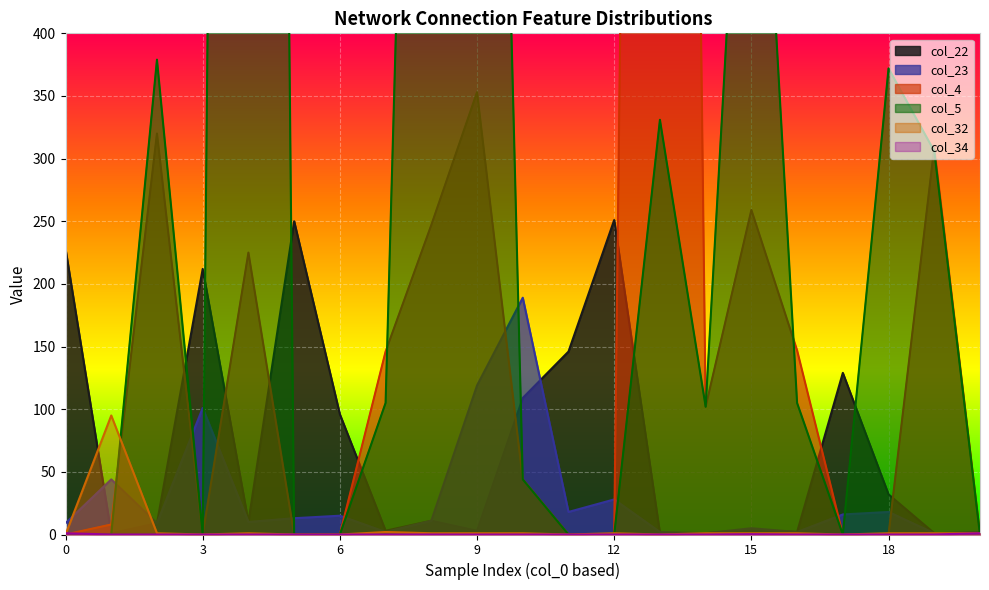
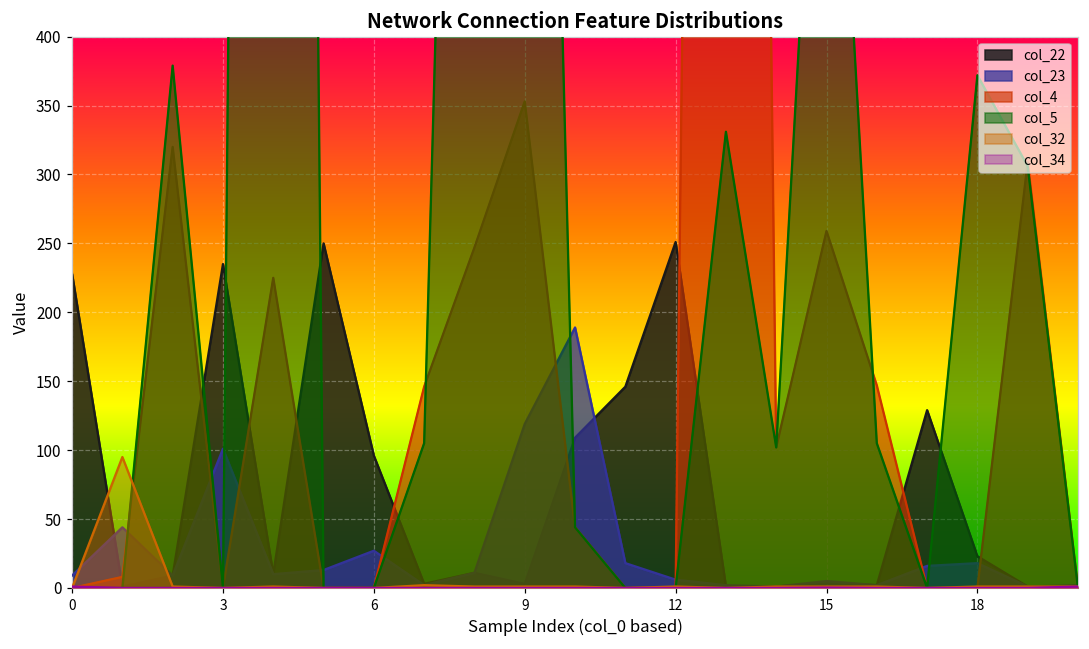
col_22, 3: 212 -> 235
col_23, 6: 15 -> 27
col_23, 12: 28 -> 6
col_22, 18: 32 -> 23
